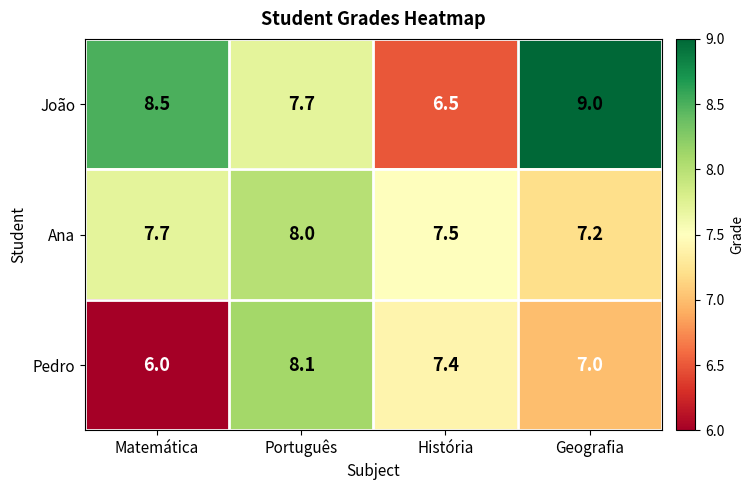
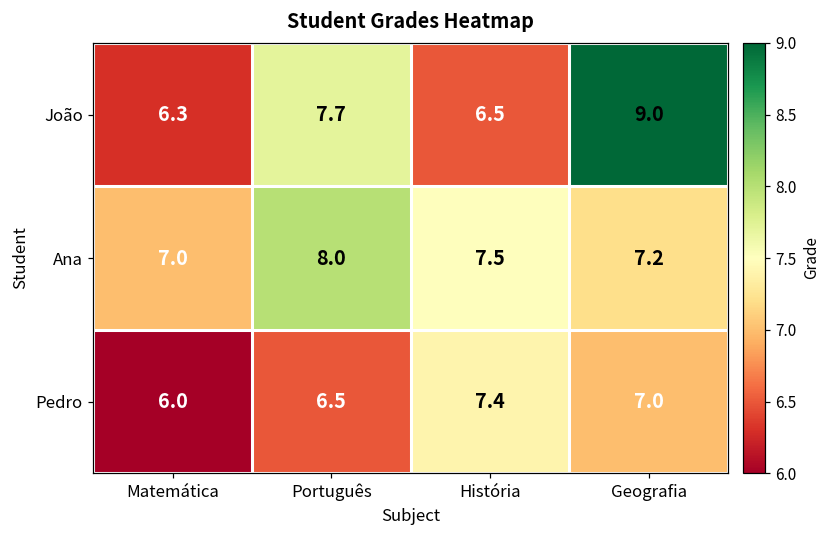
João, Matemática: 8.5 -> 6.3
Ana, Matemática: 7.7 -> 7.0
Pedro, Português: 8.1 -> 6.5
